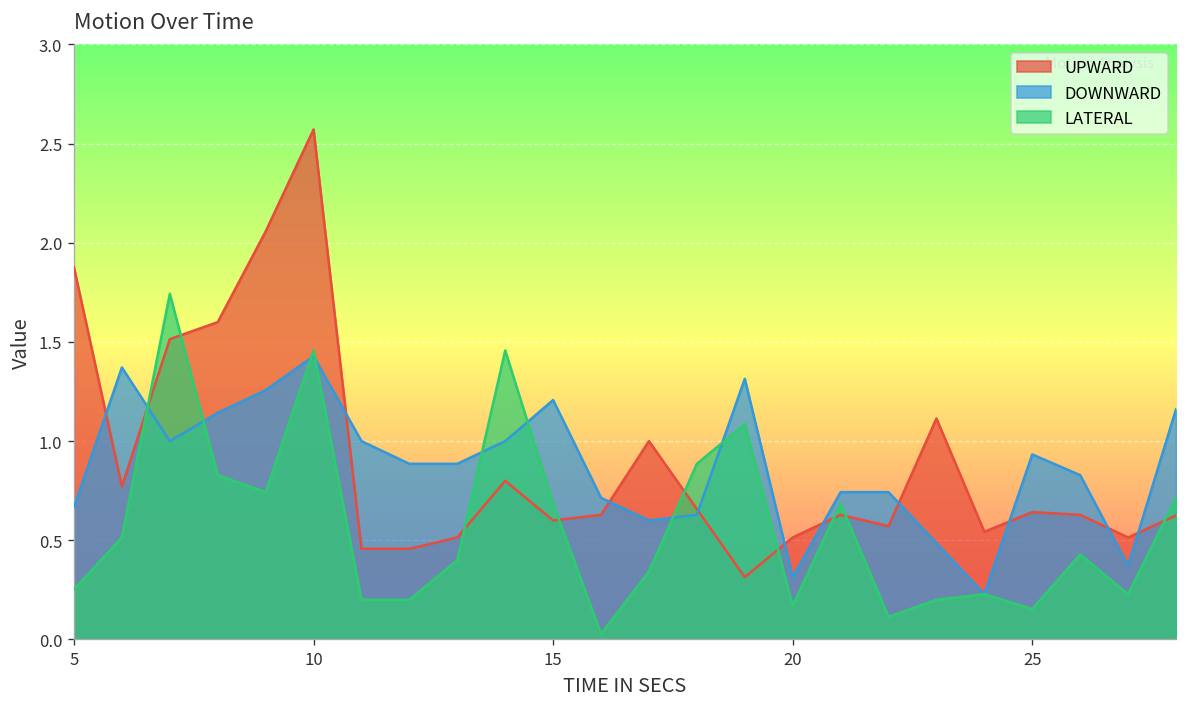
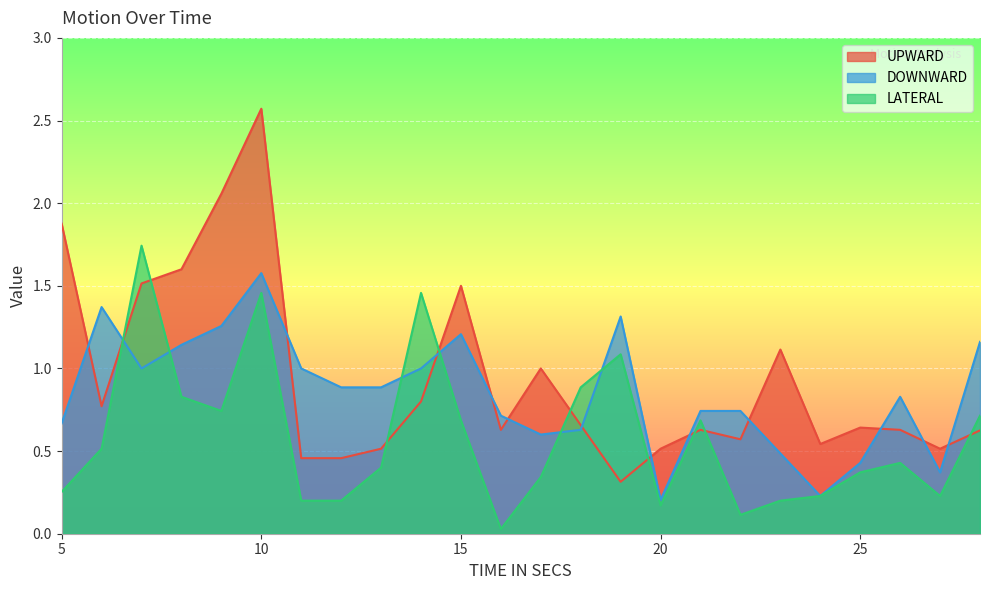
DOWNWARD, 10: 1.43 -> 1.58
UPWARD, 15: 0.6 -> 1.5
DOWNWARD, 20: 0.31 -> 0.20
DOWNWARD, 25: 0.93 -> 0.43
LATERAL, 25: 0.15 -> 0.37
